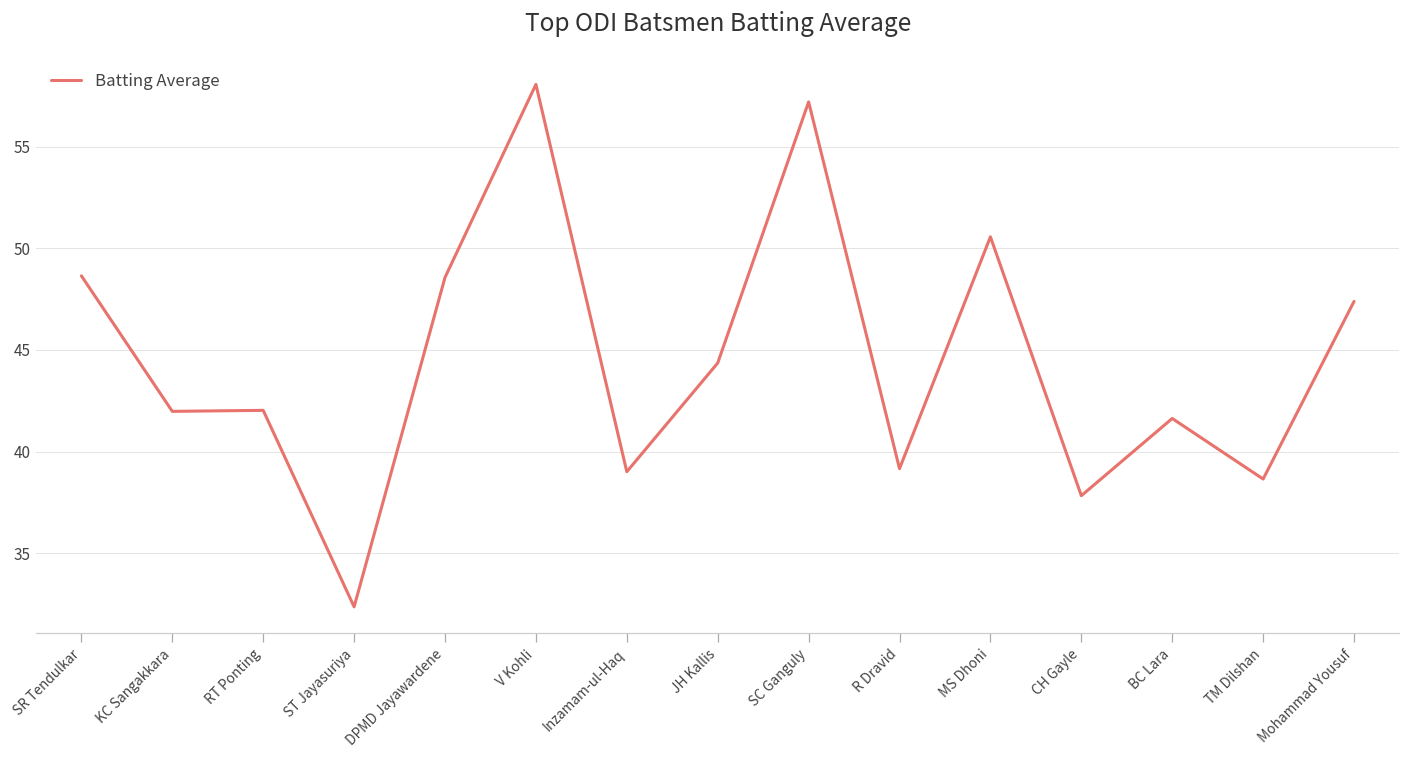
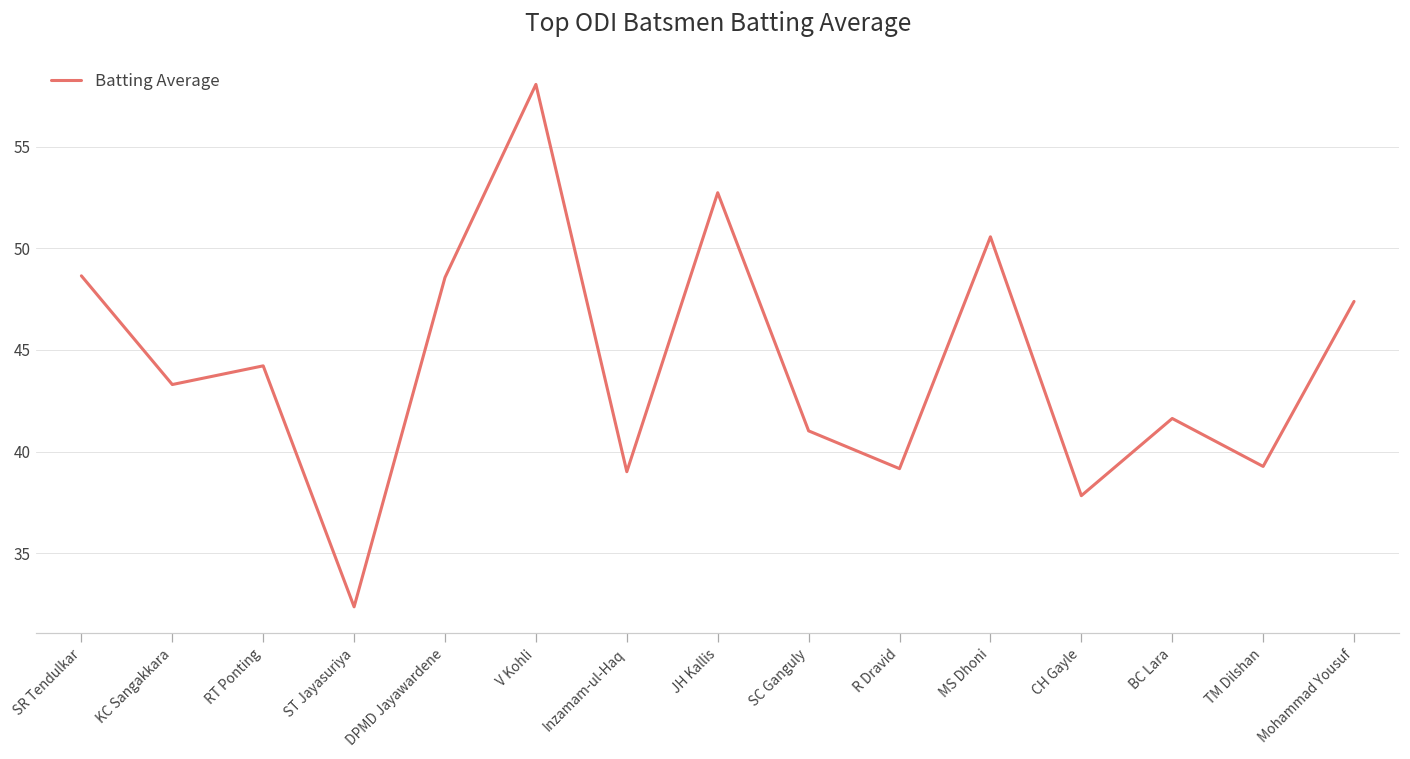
KC Sangakkara: 42.0 -> 43.3
RT Ponting: 42.0 -> 44.2
JH Kallis: 44.4 -> 52.7
SC Ganguly: 57.2 -> 41.0
TM Dilshan: 38.7 -> 39.3
